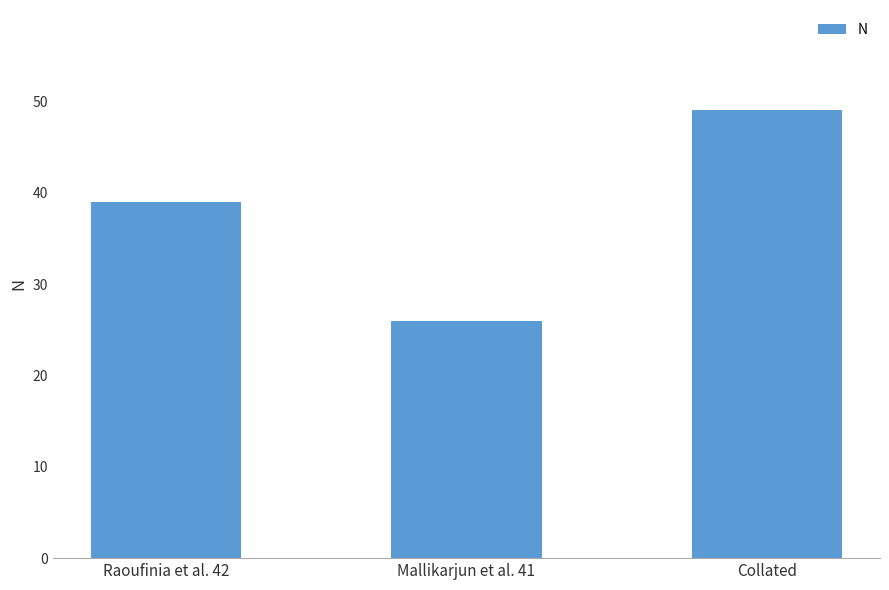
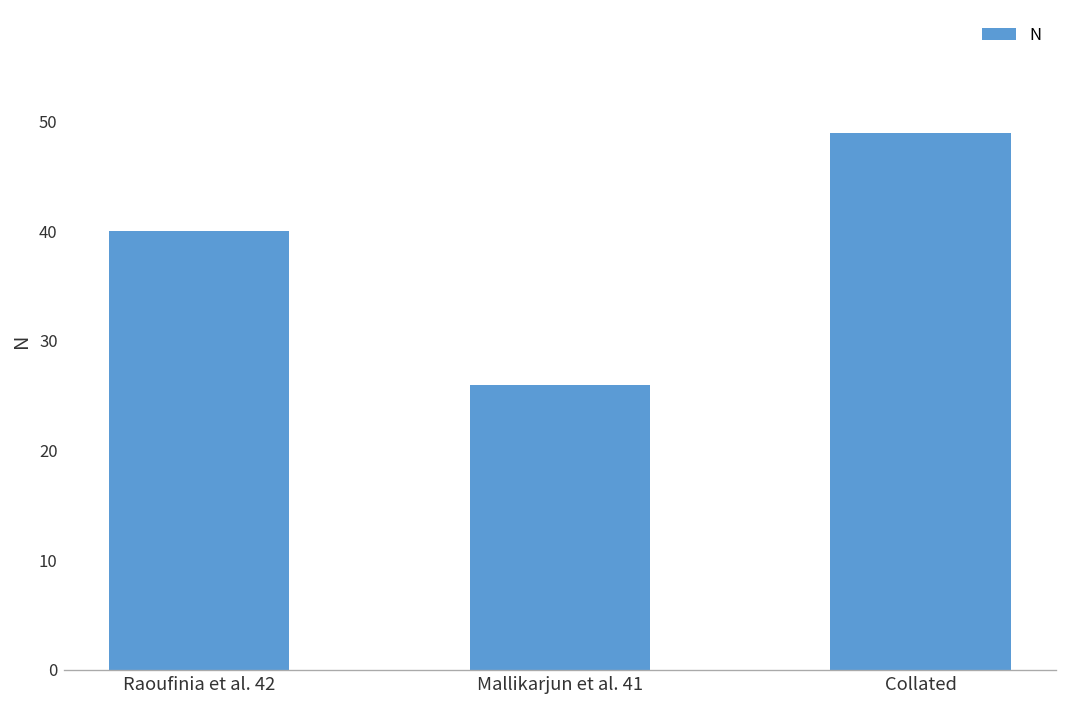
Raoufinia et al. 42: 39 -> 40
